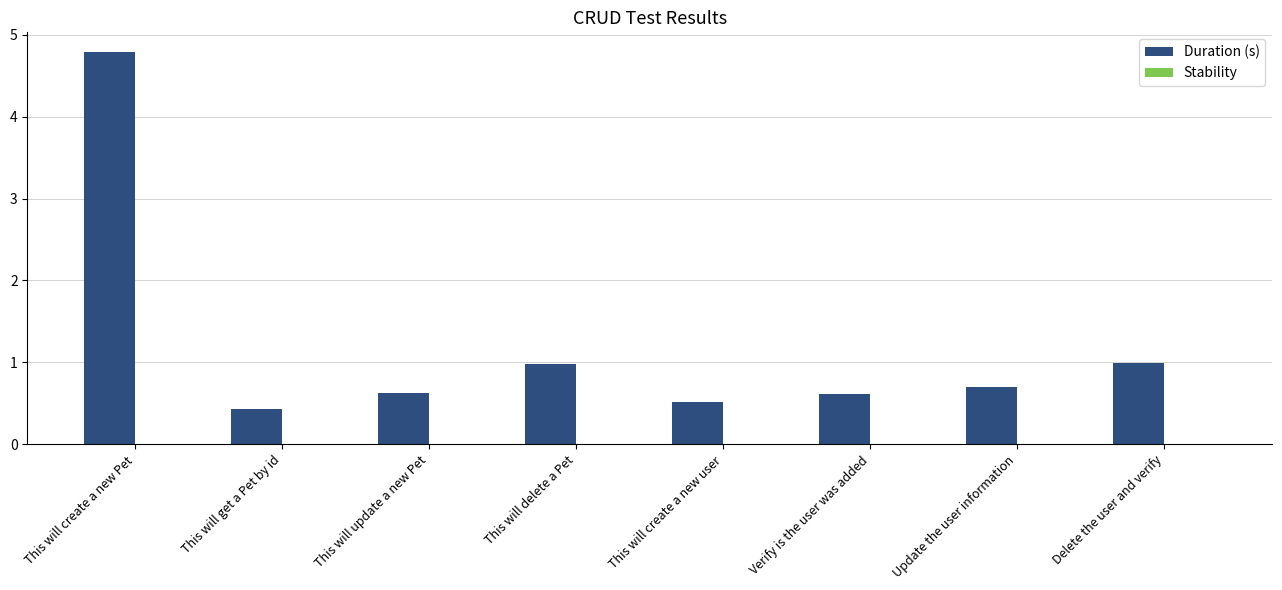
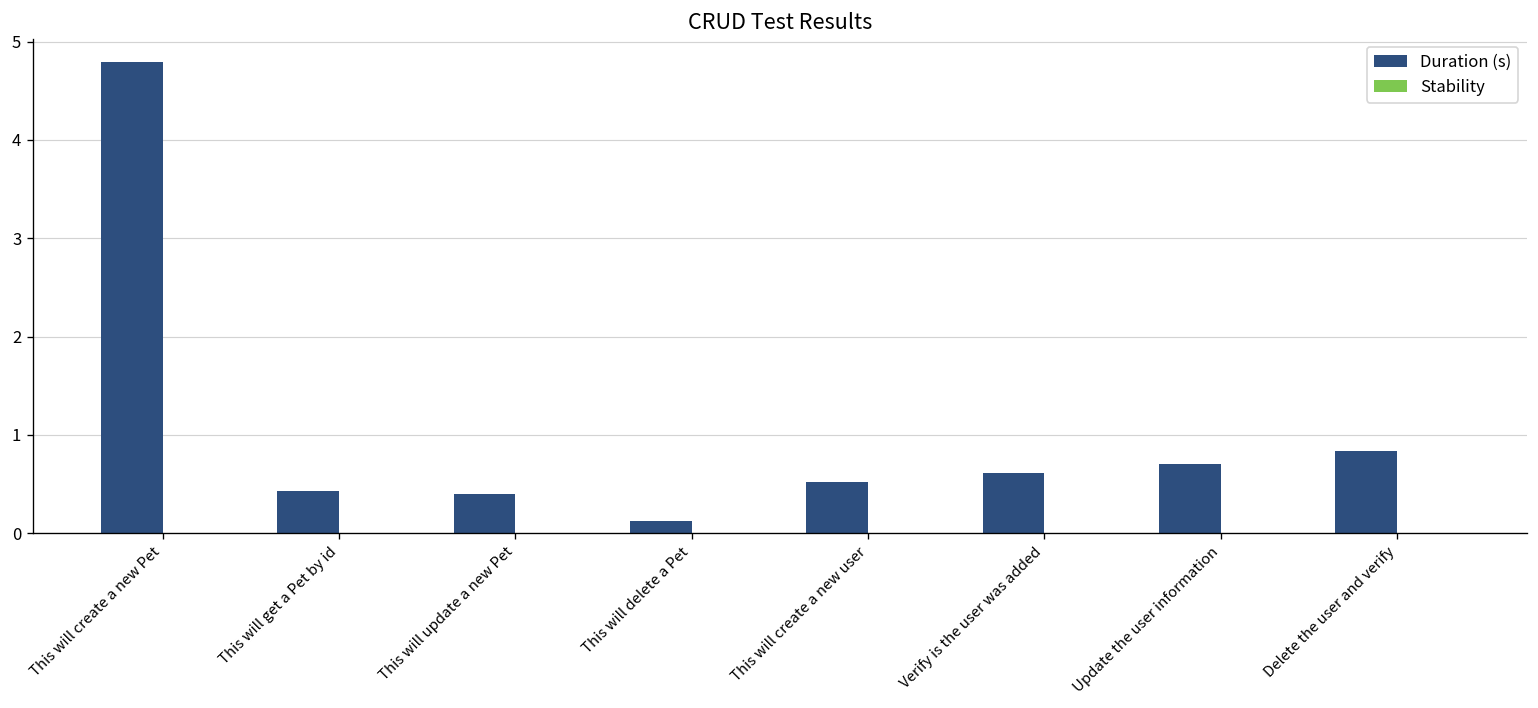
Duration (s), This will update a new Pet: 0.6 -> 0.4
Duration (s), This will delete a Pet: 1.0 -> 0.1
Duration (s), Delete the user and verify: 1.0 -> 0.8
